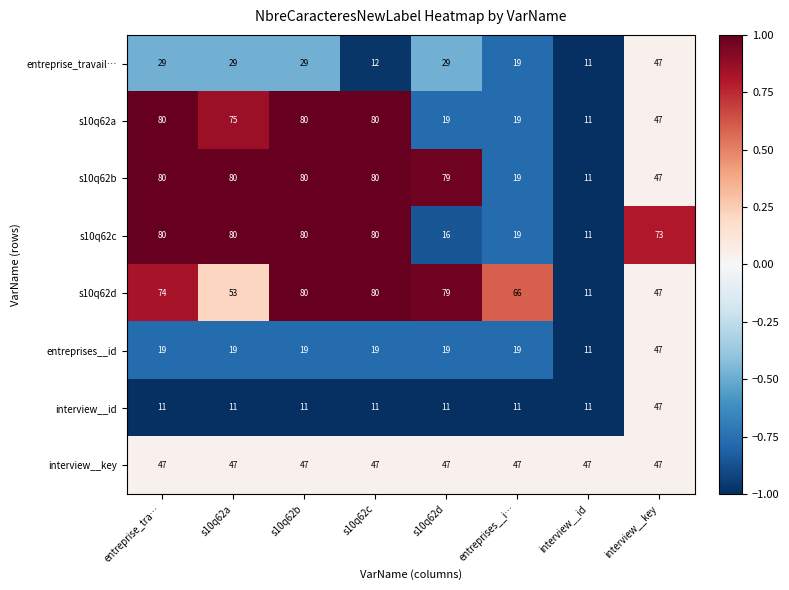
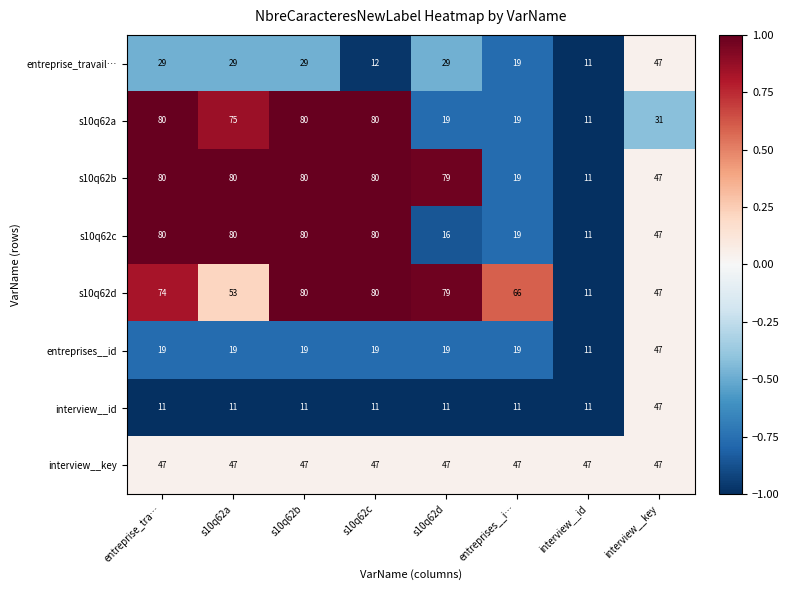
s10q62a, interview__key: 47 -> 31
s10q62c, interview__key: 73 -> 47
